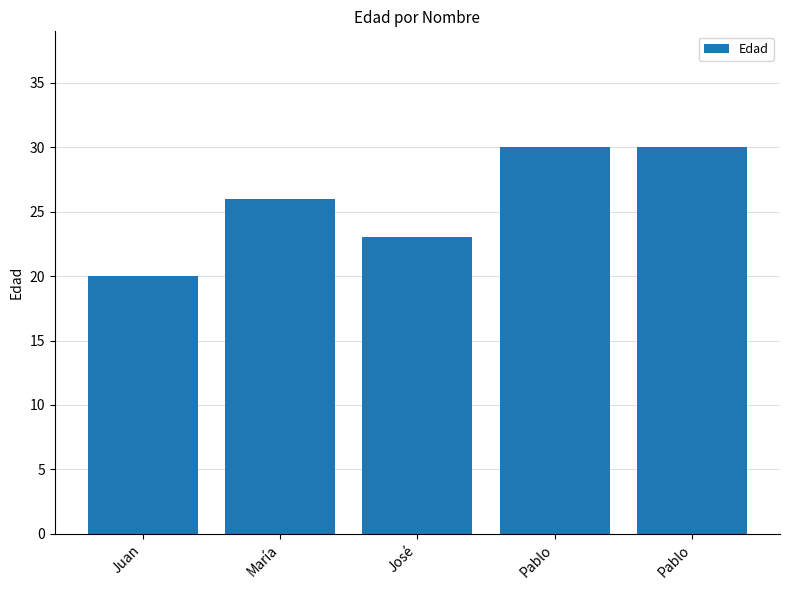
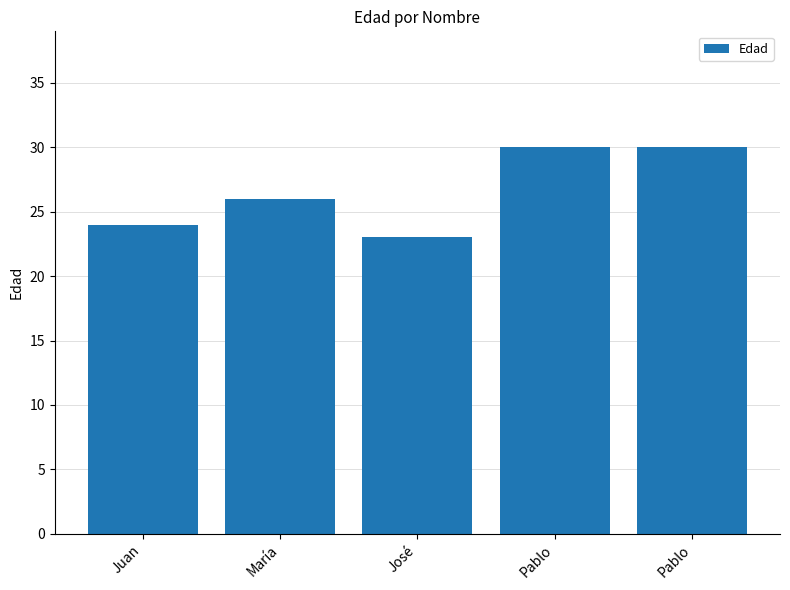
Juan: 20 -> 24
